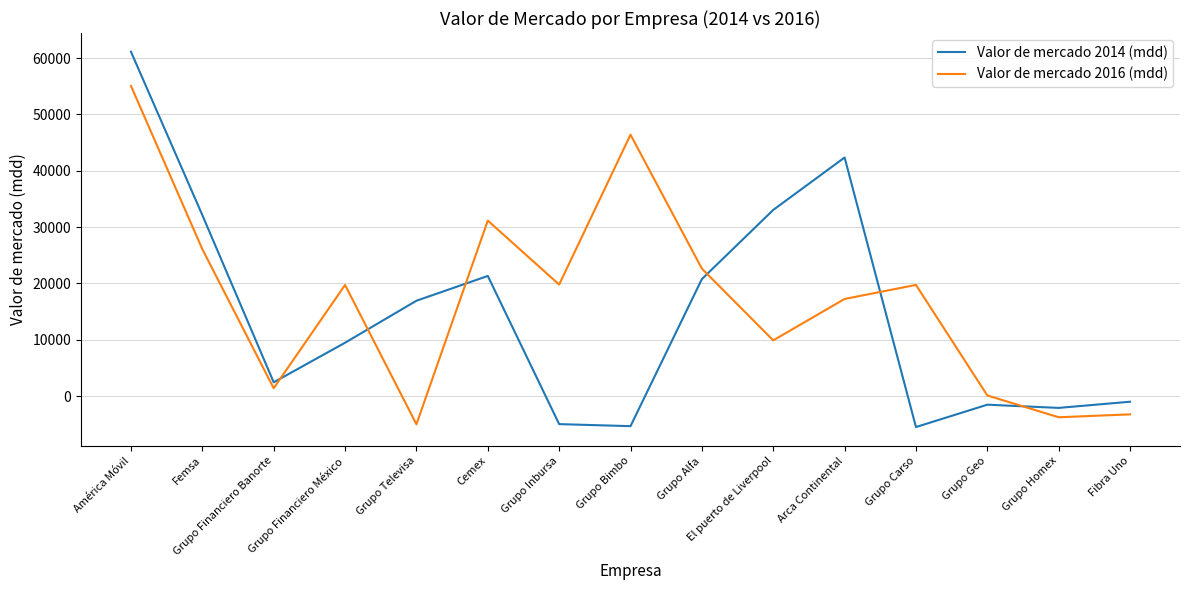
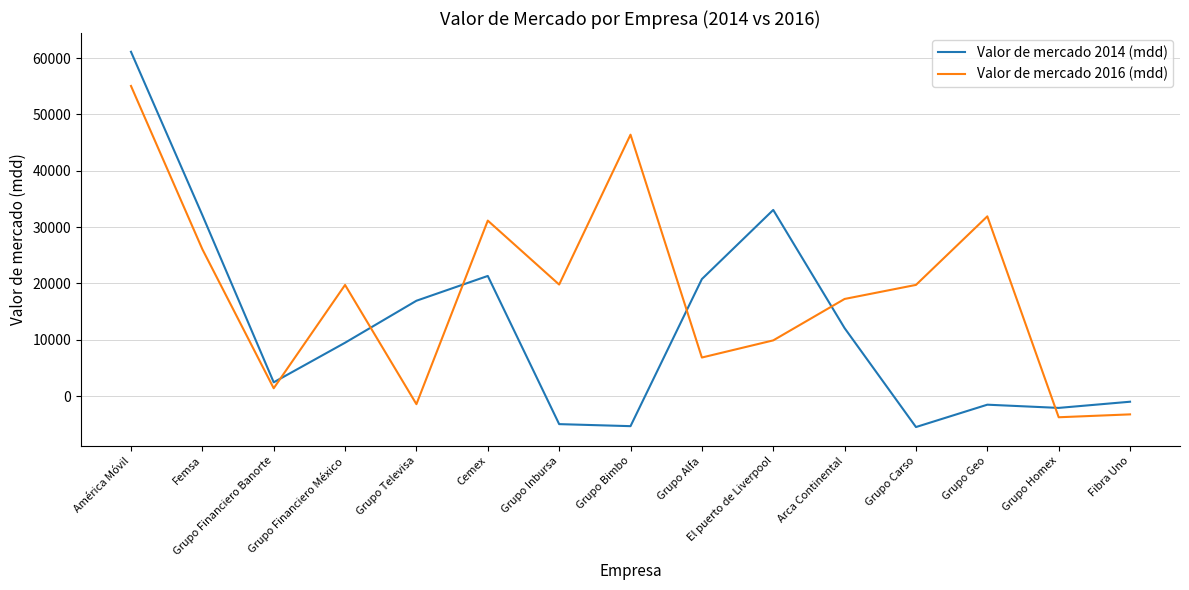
Valor de mercado 2016 (mdd), Grupo Televisa: -5000 -> -1000
Valor de mercado 2016 (mdd), Grupo Alfa: 23000 -> 7000
Valor de mercado 2014 (mdd), Arca Continental: 42000 -> 12000
Valor de mercado 2016 (mdd), Grupo Geo: 0 -> 32000
